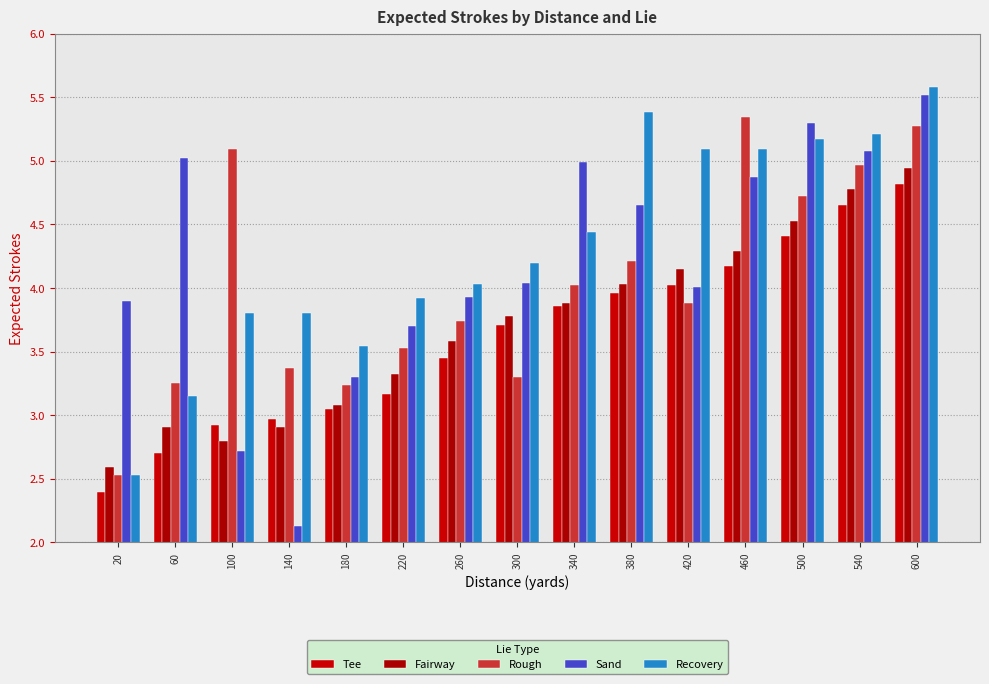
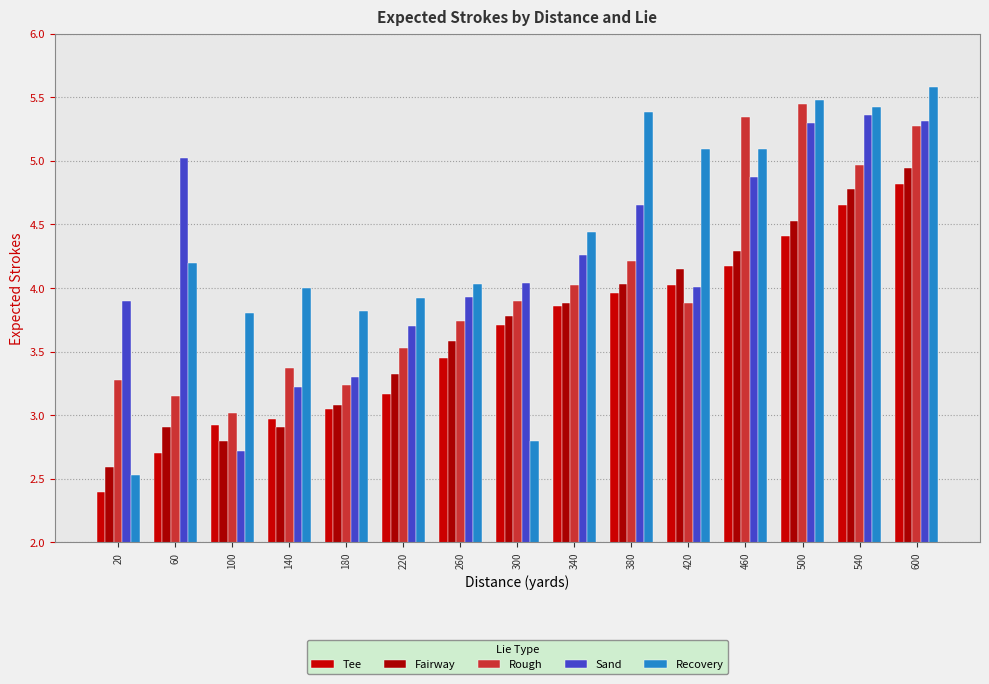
Rough, 20: 2.53 -> 3.28
Rough, 60: 3.25 -> 3.15
Recovery, 60: 3.15 -> 4.20
Rough, 100: 5.09 -> 3.02
Sand, 140: 2.13 -> 3.22
Recovery, 140: 3.8 -> 4.0
Recovery, 180: 3.54 -> 3.82
Rough, 300: 3.3 -> 3.9
Recovery, 300: 4.2 -> 2.8
Sand, 340: 4.99 -> 4.26
Rough, 500: 4.72 -> 5.45
Recovery, 500: 5.17 -> 5.48
Sand, 540: 5.08 -> 5.36
Recovery, 540: 5.21 -> 5.42
Sand, 600: 5.52 -> 5.31
